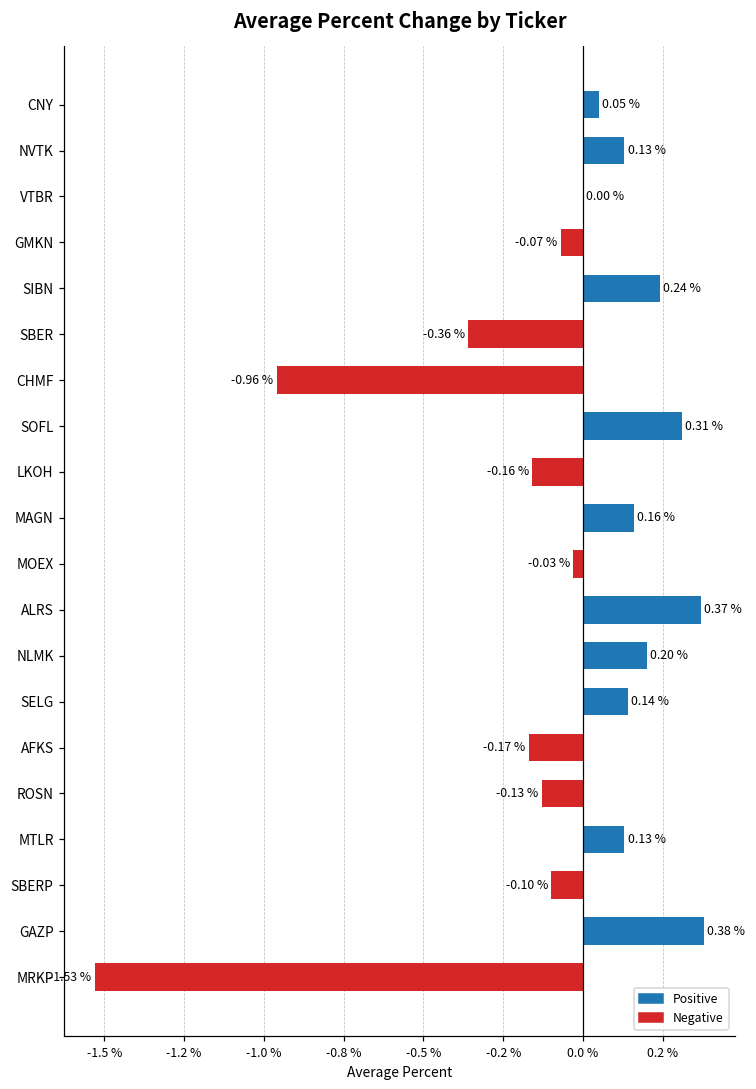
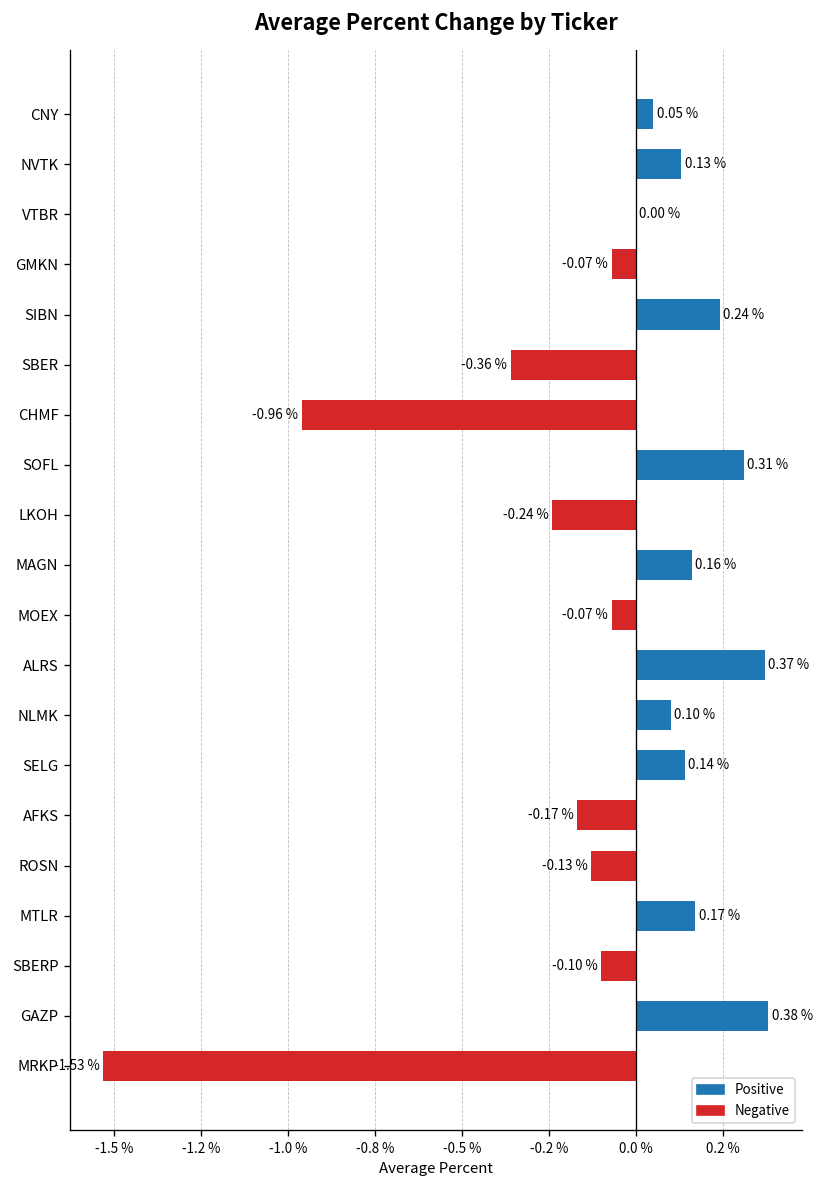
LKOH: -0.16 % -> -0.24 %
MOEX: -0.03 % -> -0.07 %
NLMK: 0.20 % -> 0.10 %
MTLR: 0.13 % -> 0.17 %
